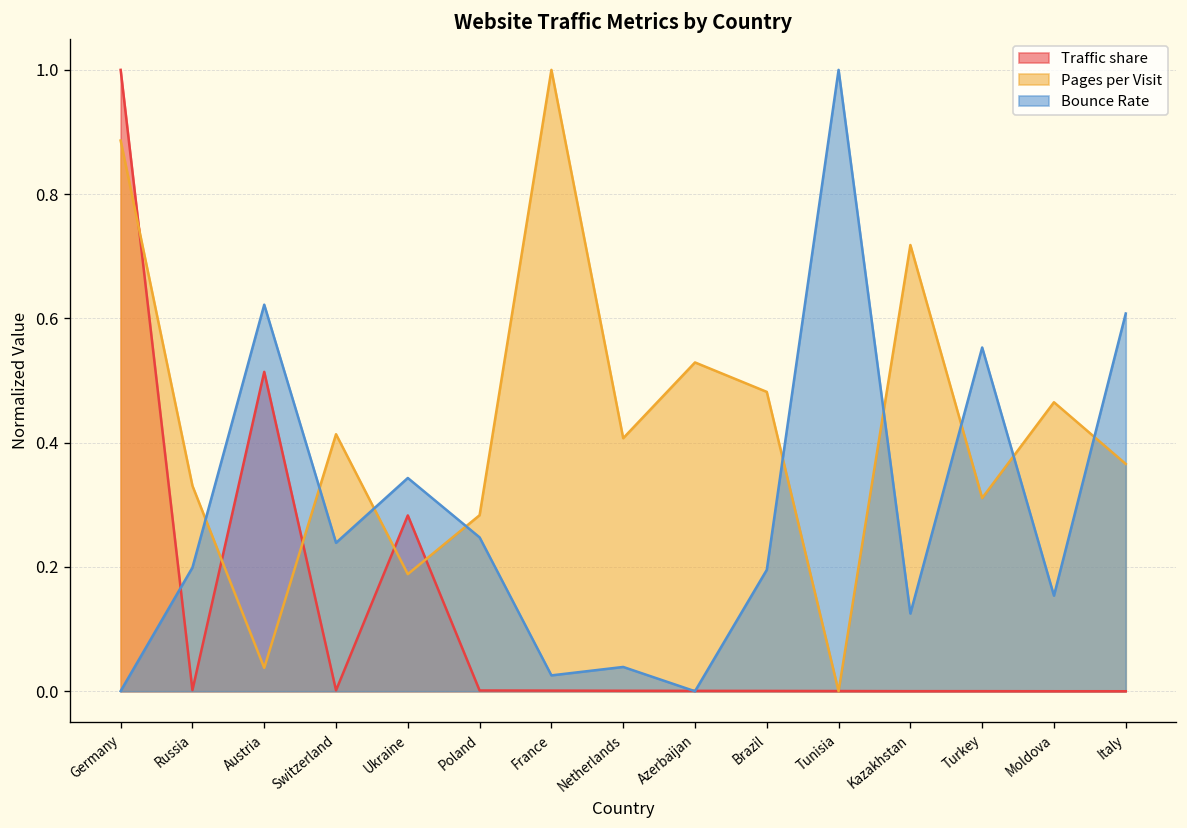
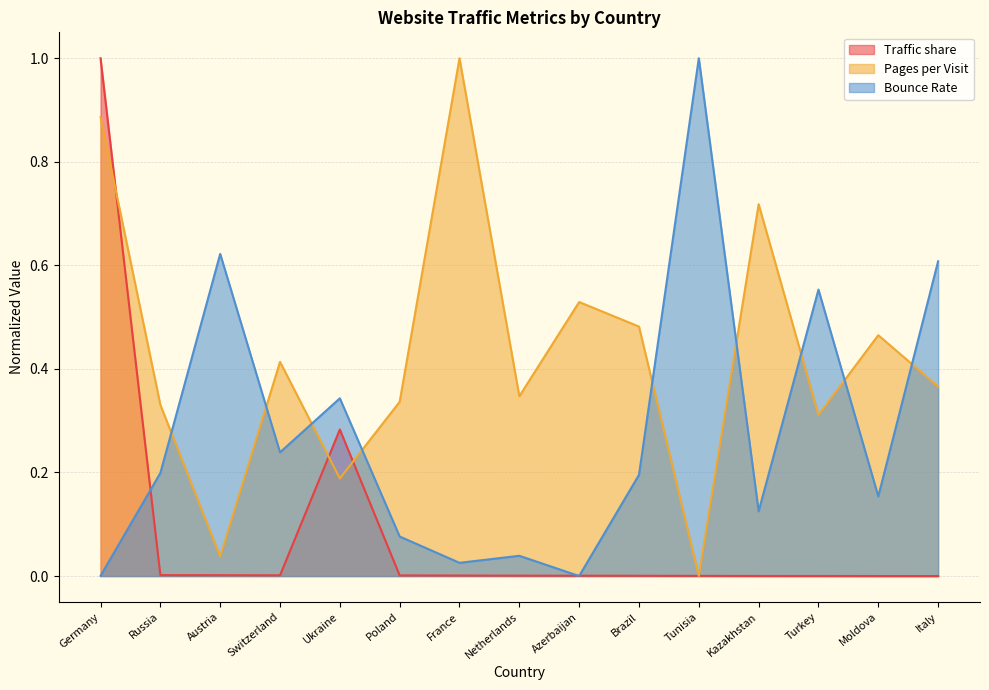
Traffic share, Austria: 0.51 -> 0.00
Pages per Visit, Poland: 0.28 -> 0.34
Bounce Rate, Poland: 0.25 -> 0.08
Pages per Visit, Netherlands: 0.41 -> 0.35
